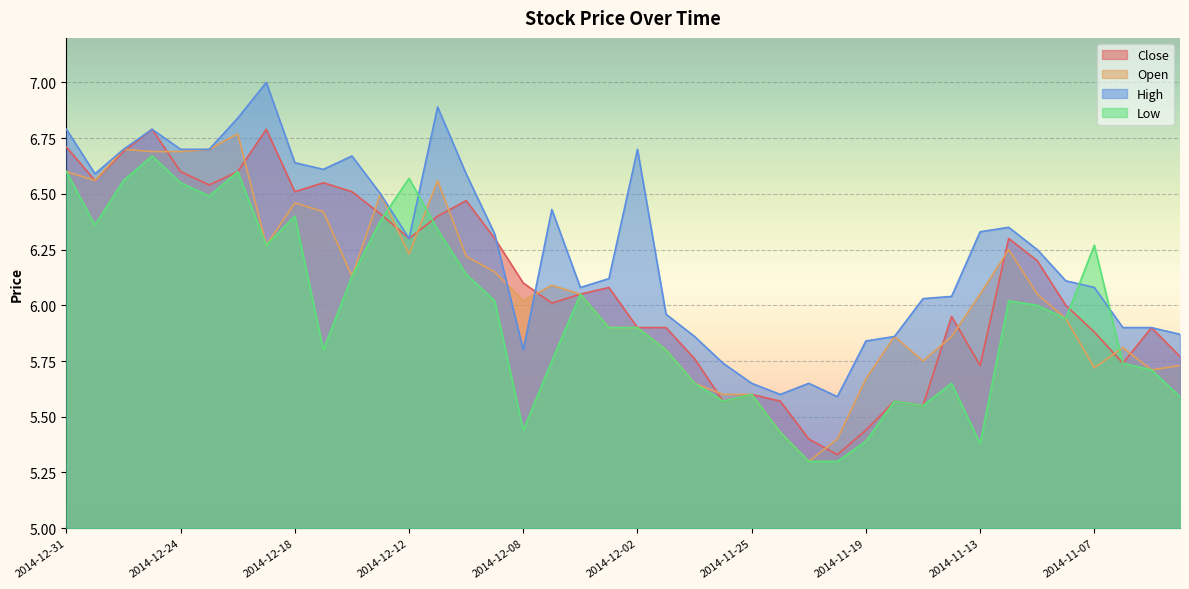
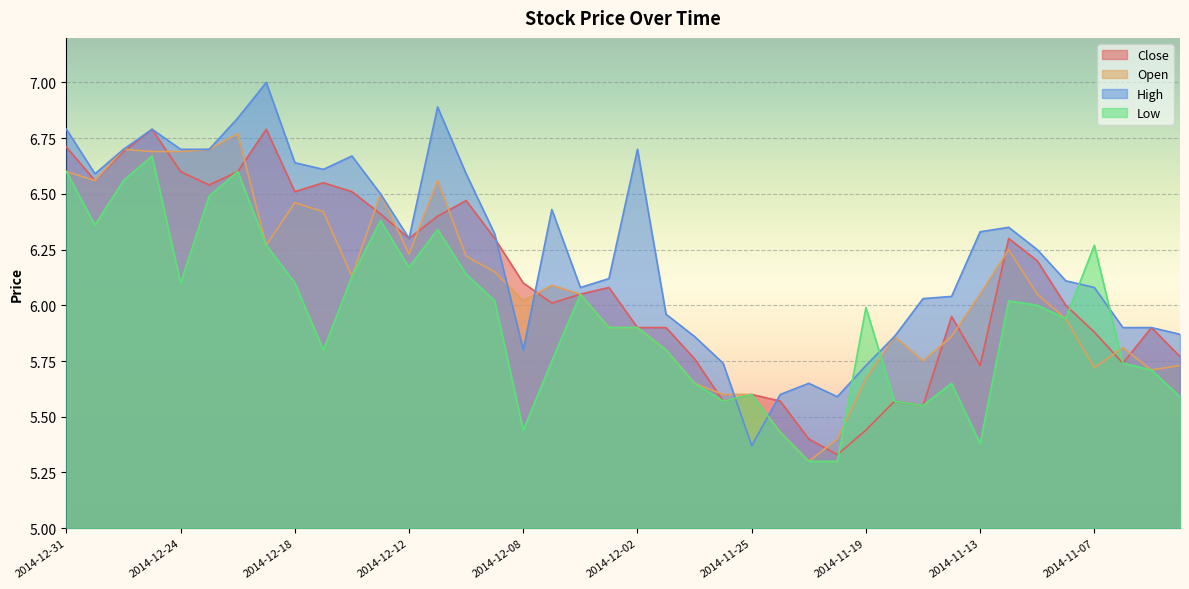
Low, 2014-12-24: 6.55 -> 6.10
Low, 2014-12-18: 6.4 -> 6.1
Low, 2014-12-12: 6.57 -> 6.17
High, 2014-11-25: 5.65 -> 5.37
High, 2014-11-19: 5.84 -> 5.73
Low, 2014-11-19: 5.39 -> 5.99
